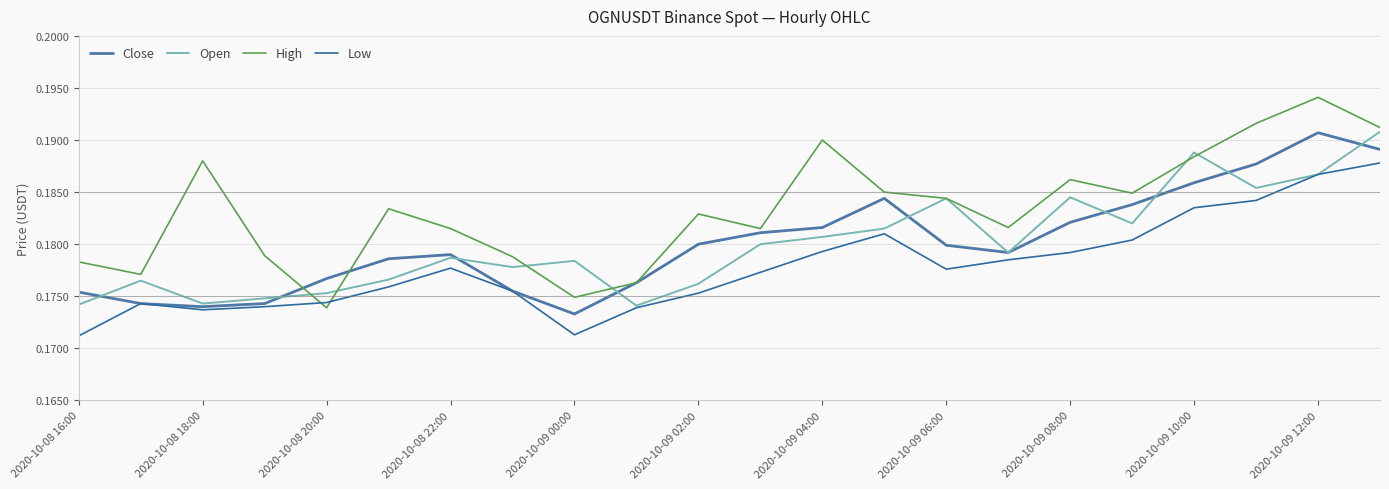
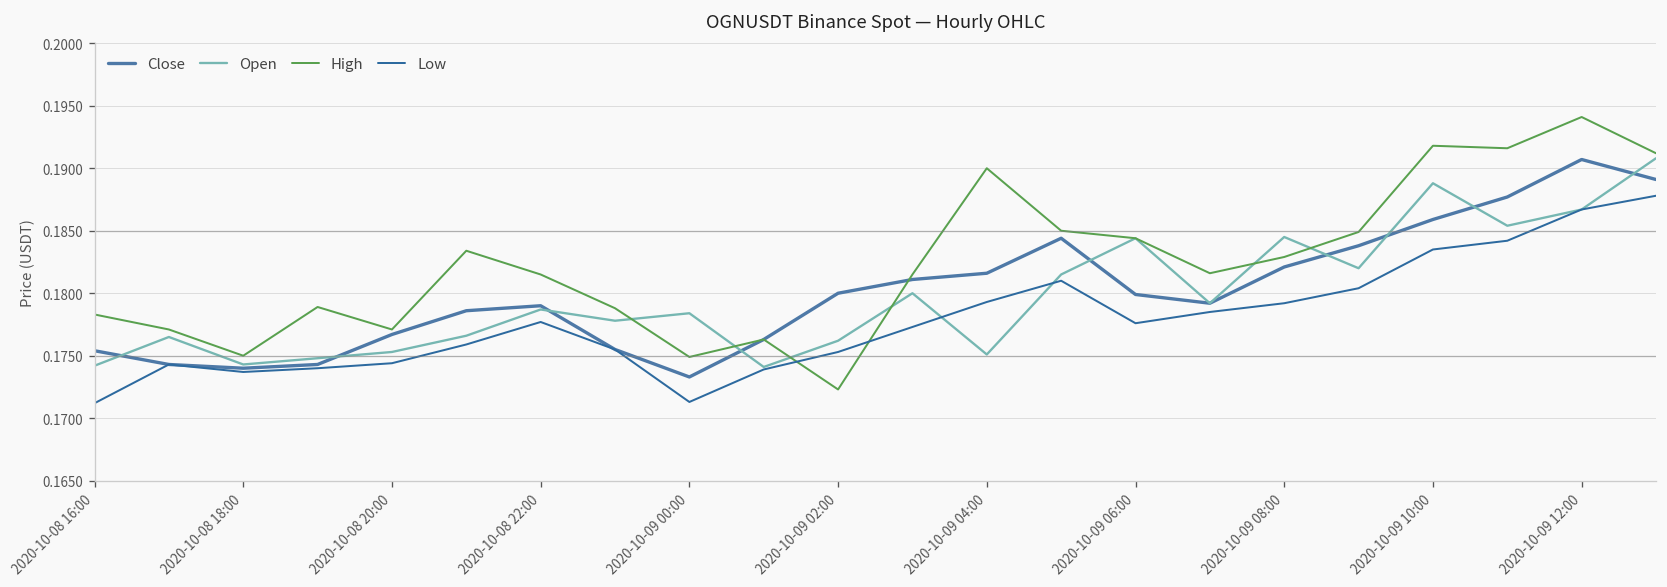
High, 2020-10-08 18:00: 0.188 -> 0.175
High, 2020-10-08 20:00: 0.1739 -> 0.1771
High, 2020-10-09 02:00: 0.1829 -> 0.1723
Open, 2020-10-09 04:00: 0.1807 -> 0.1751
High, 2020-10-09 08:00: 0.1862 -> 0.1829
High, 2020-10-09 10:00: 0.1884 -> 0.1918
